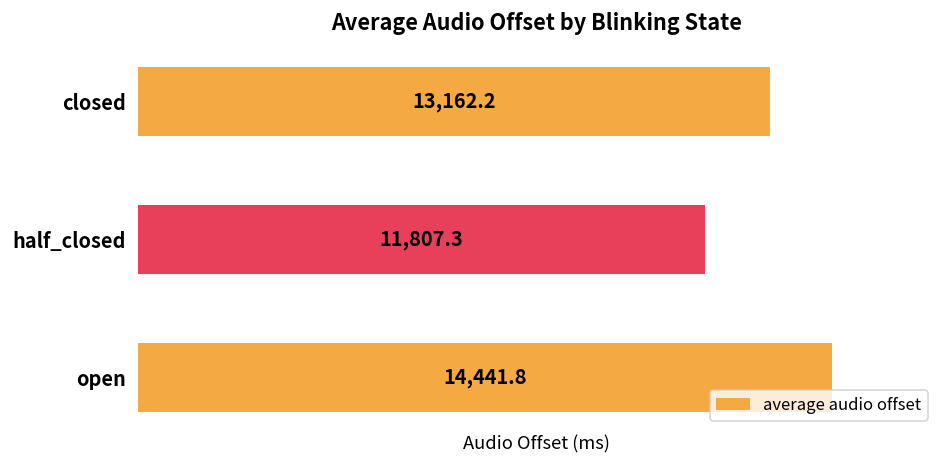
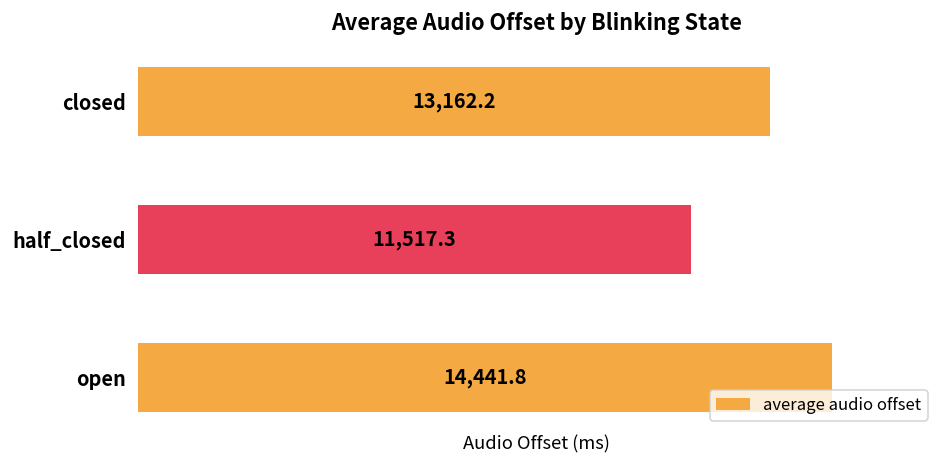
half_closed: 11,807.3 -> 11,517.3
